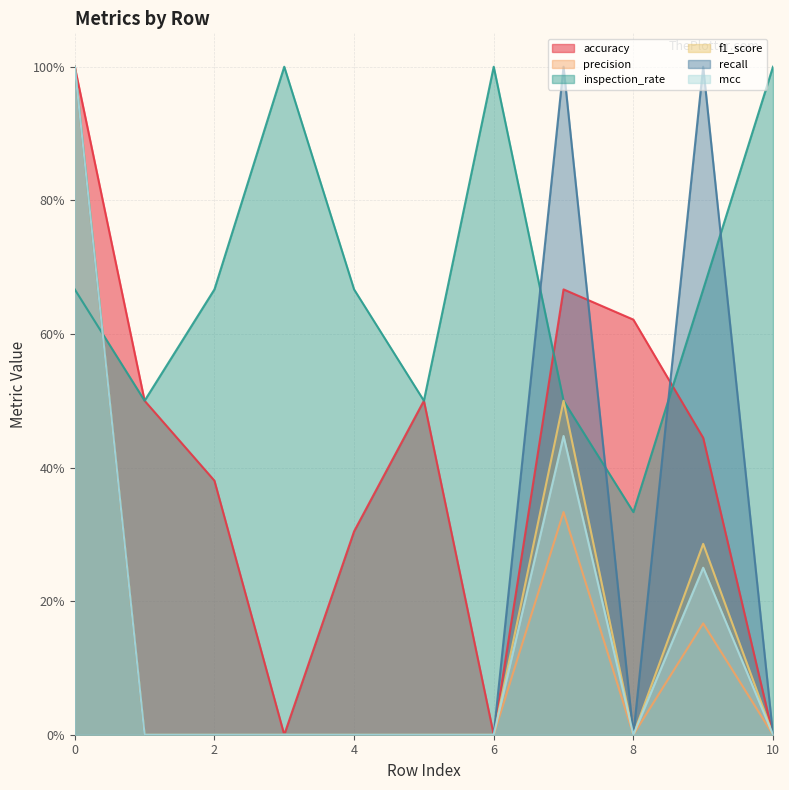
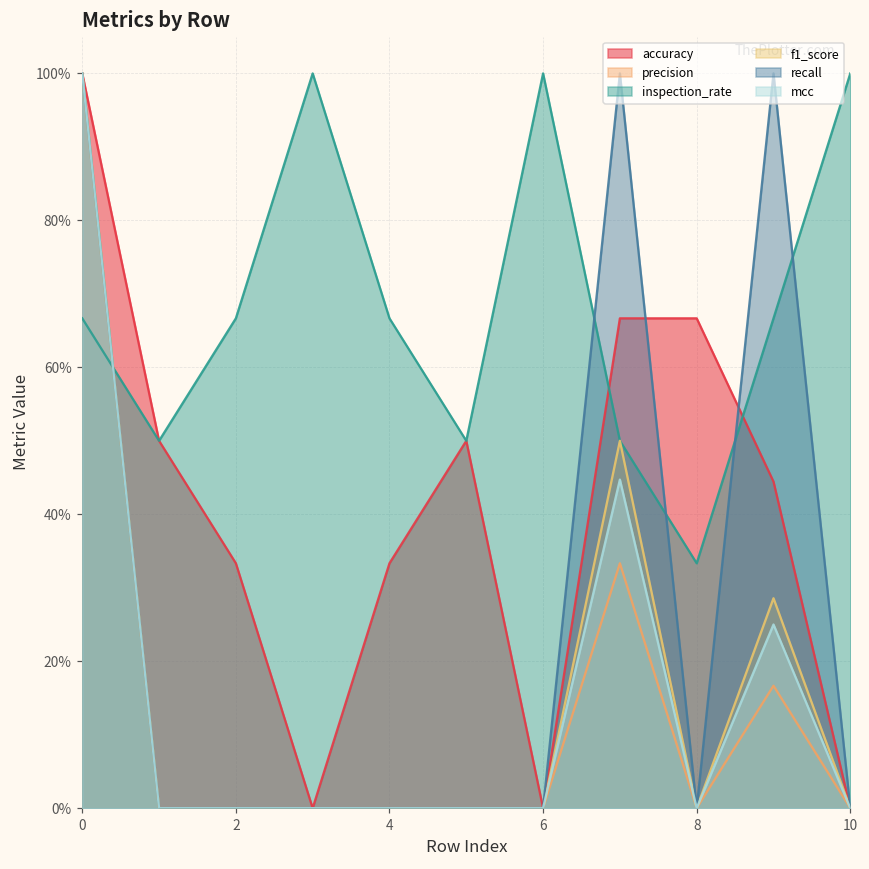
accuracy, 2: 38% -> 33%
accuracy, 4: 30% -> 33%
accuracy, 8: 62% -> 67%
